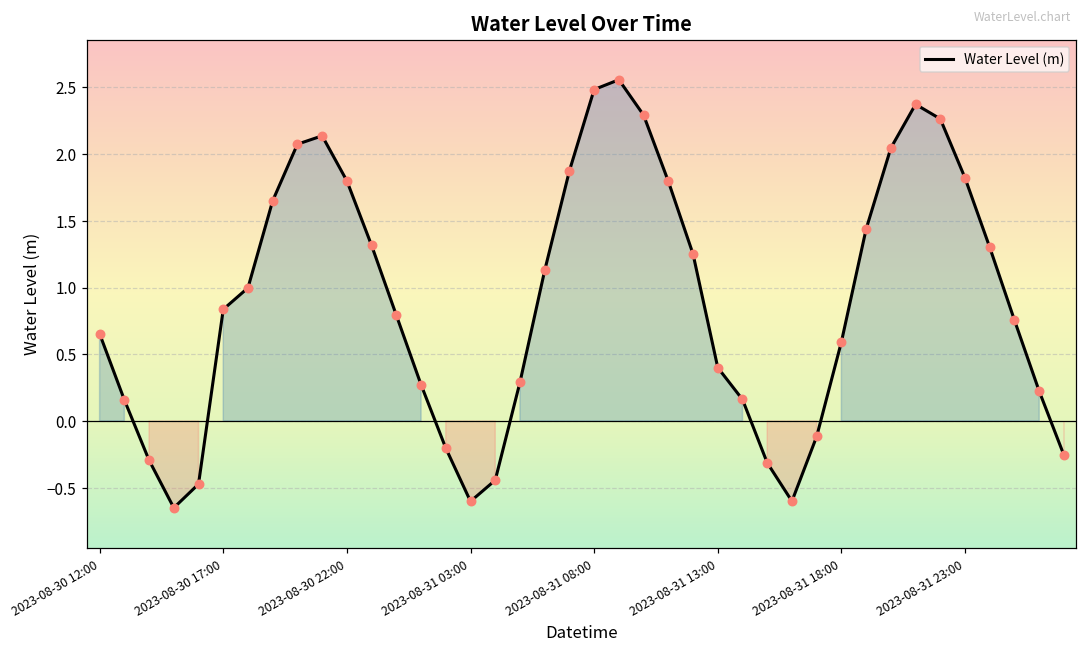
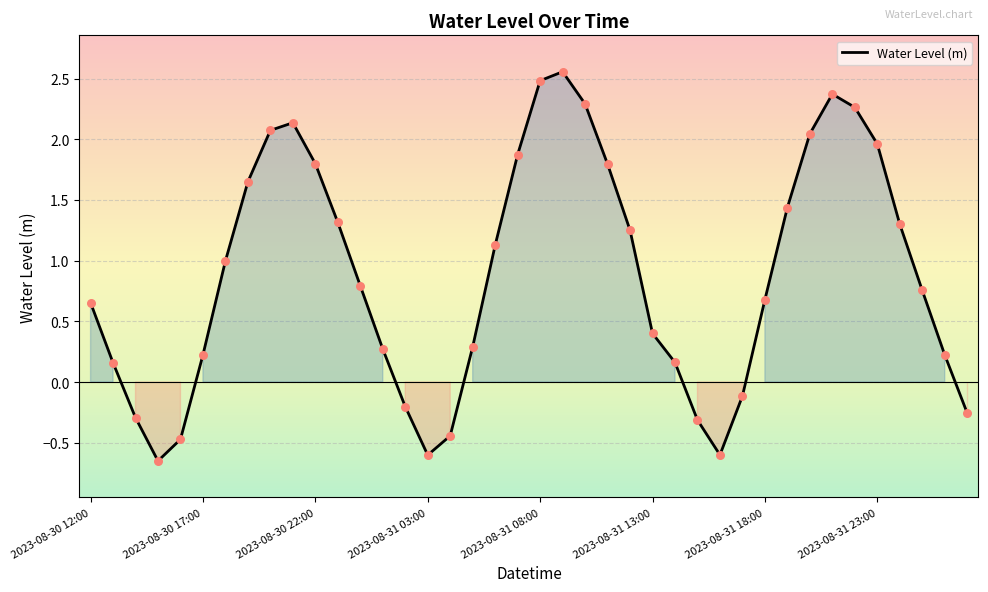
2023-08-30 17:00: 0.84 -> 0.22
2023-08-31 18:00: 0.59 -> 0.68
2023-08-31 23:00: 1.82 -> 1.96
